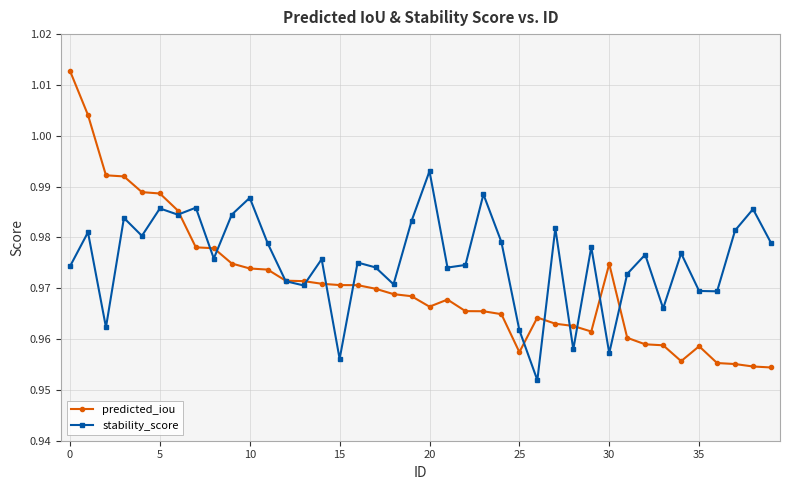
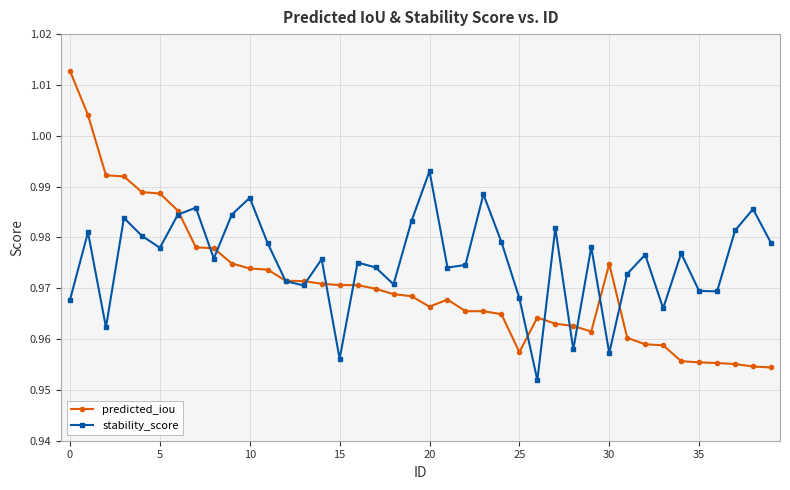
stability_score, 0: 0.974 -> 0.968
stability_score, 5: 0.986 -> 0.978
stability_score, 25: 0.962 -> 0.968
predicted_iou, 35: 0.959 -> 0.955
